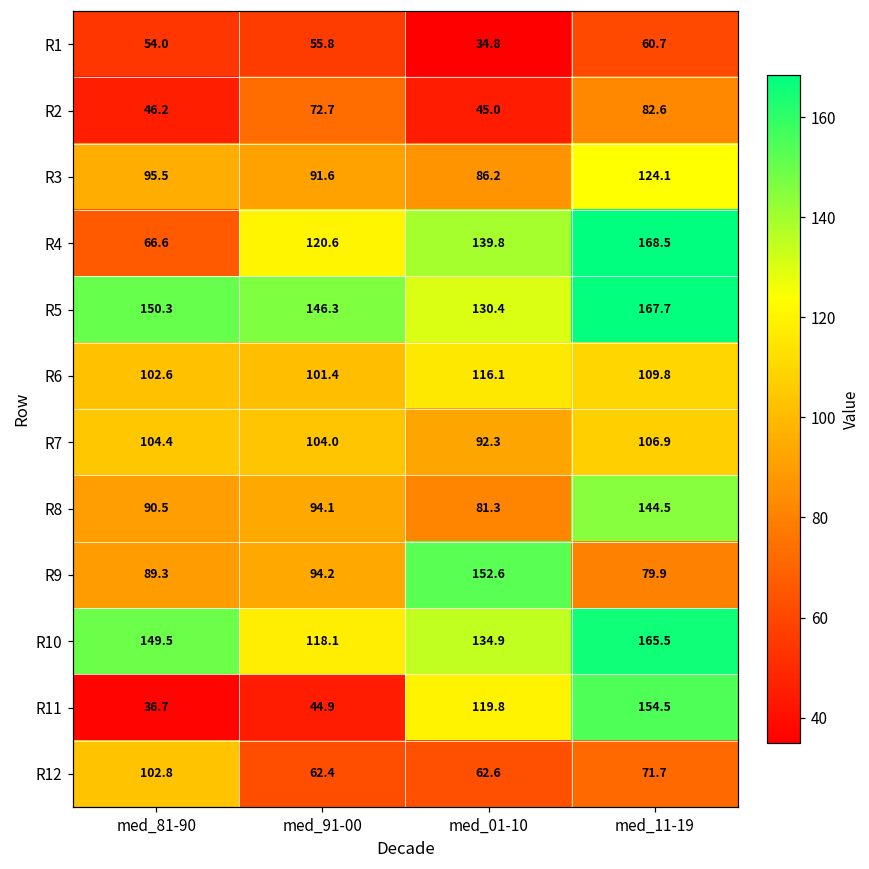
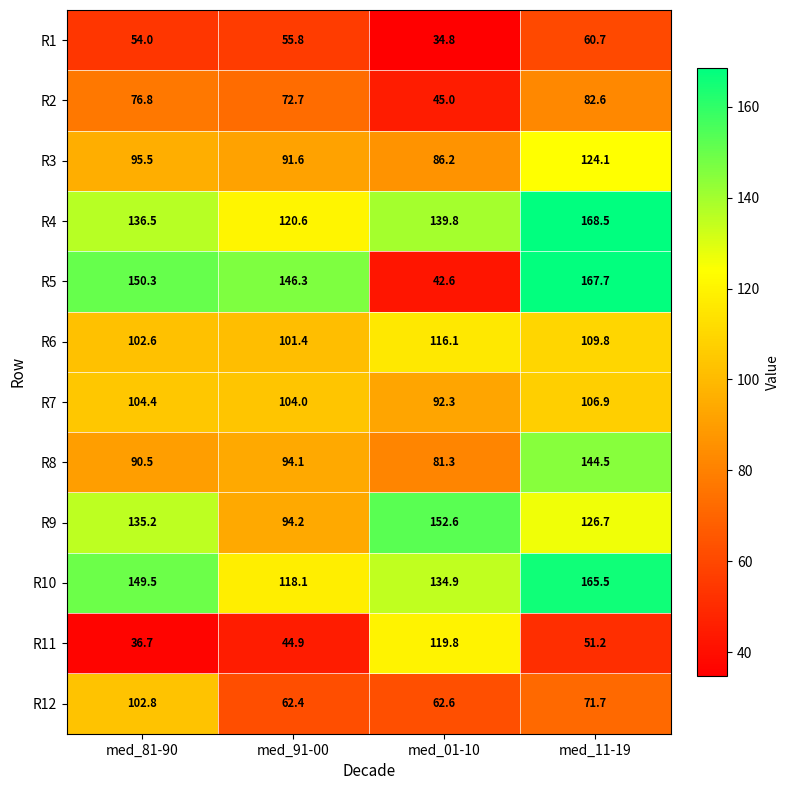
R2, med_81-90: 46.2 -> 76.8
R4, med_81-90: 66.6 -> 136.5
R5, med_01-10: 130.4 -> 42.6
R9, med_81-90: 89.3 -> 135.2
R9, med_11-19: 79.9 -> 126.7
R11, med_11-19: 154.5 -> 51.2
